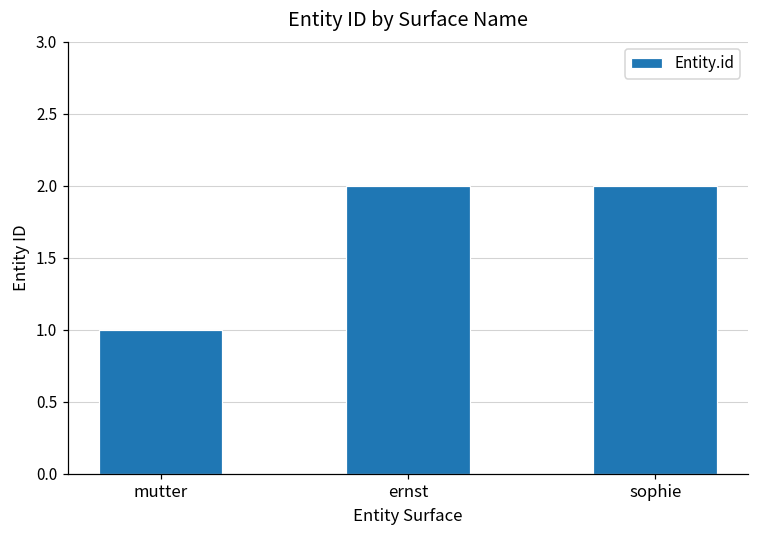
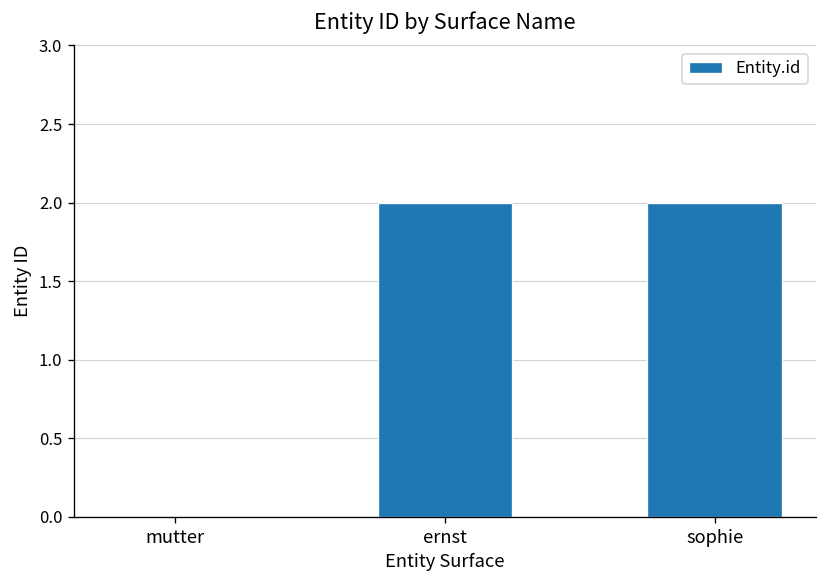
mutter: 1 -> 0
